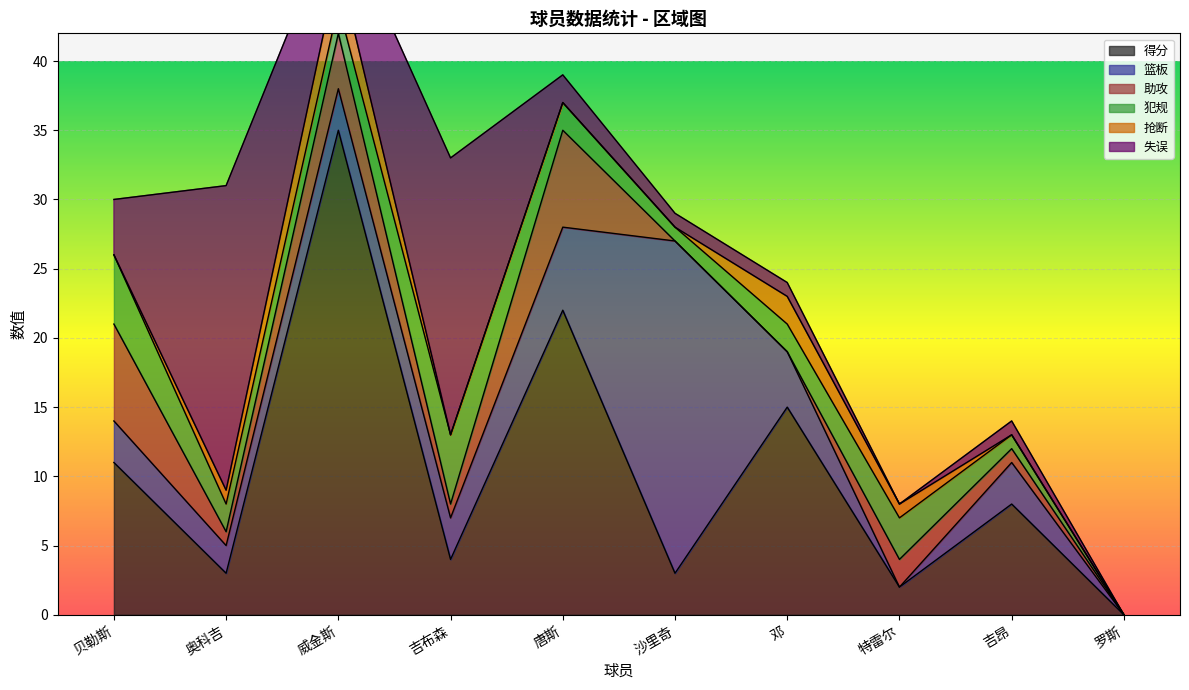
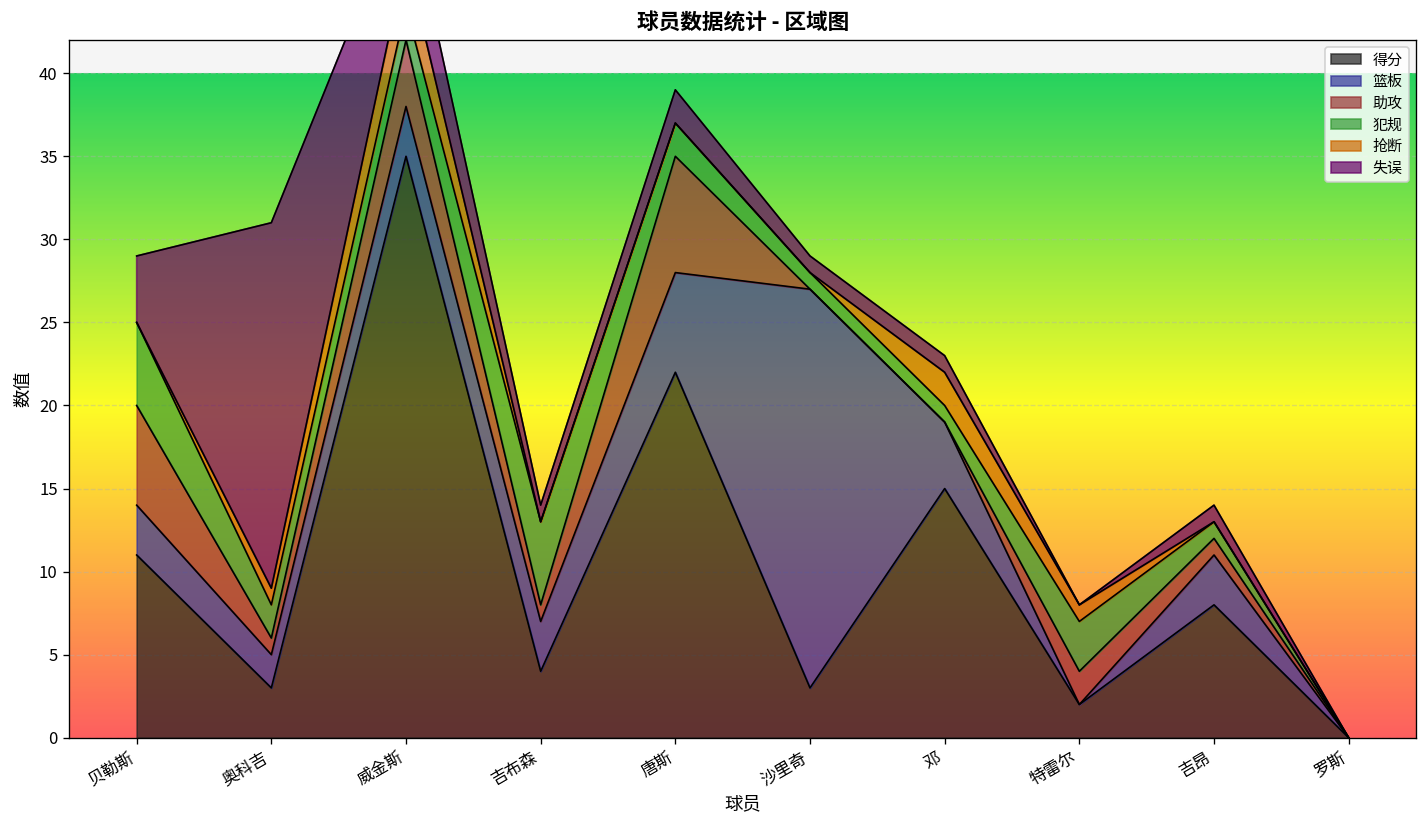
助攻, 贝勒斯: 7 -> 6
失误, 吉布森: 20 -> 1
犯规, 邓: 2 -> 1
